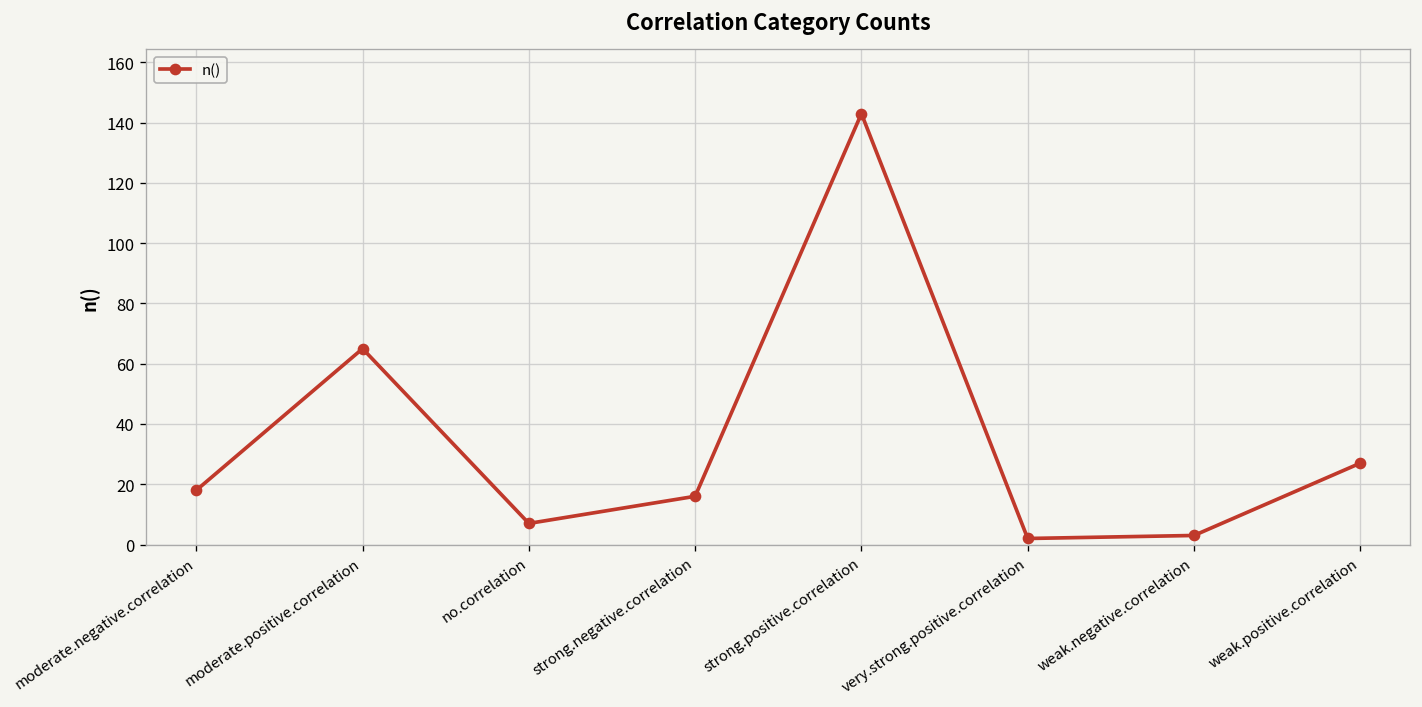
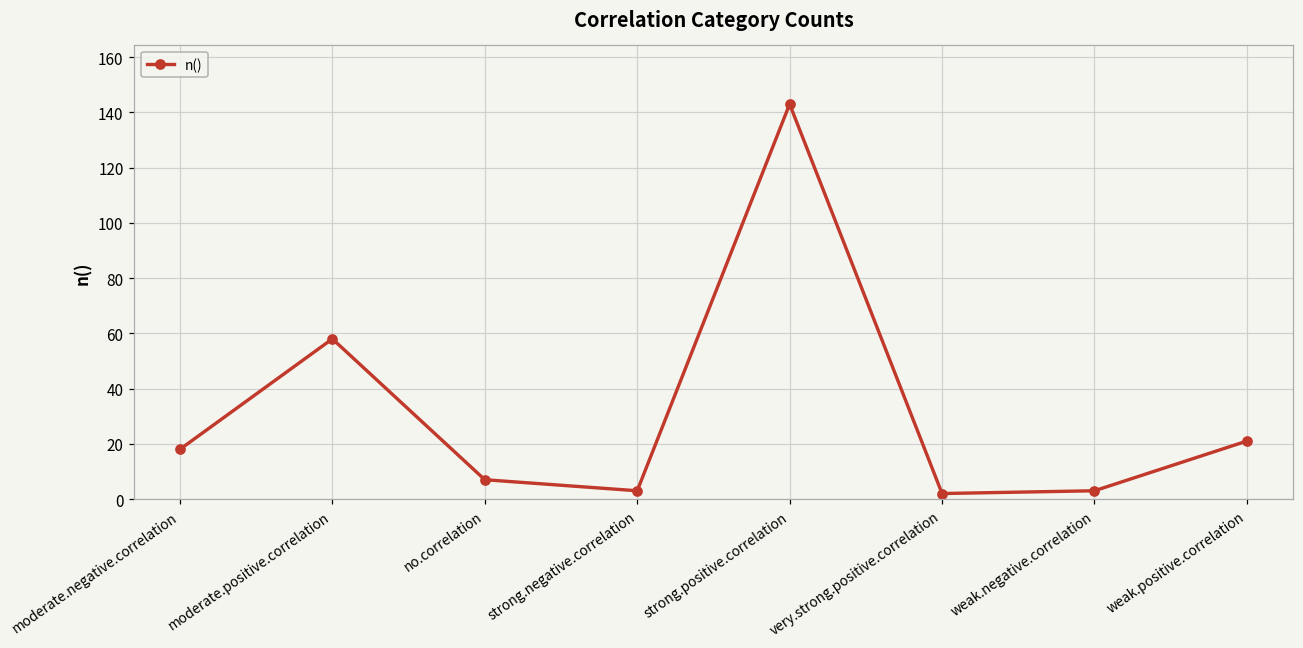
moderate.positive.correlation: 65 -> 58
strong.negative.correlation: 16 -> 3
weak.positive.correlation: 27 -> 21
